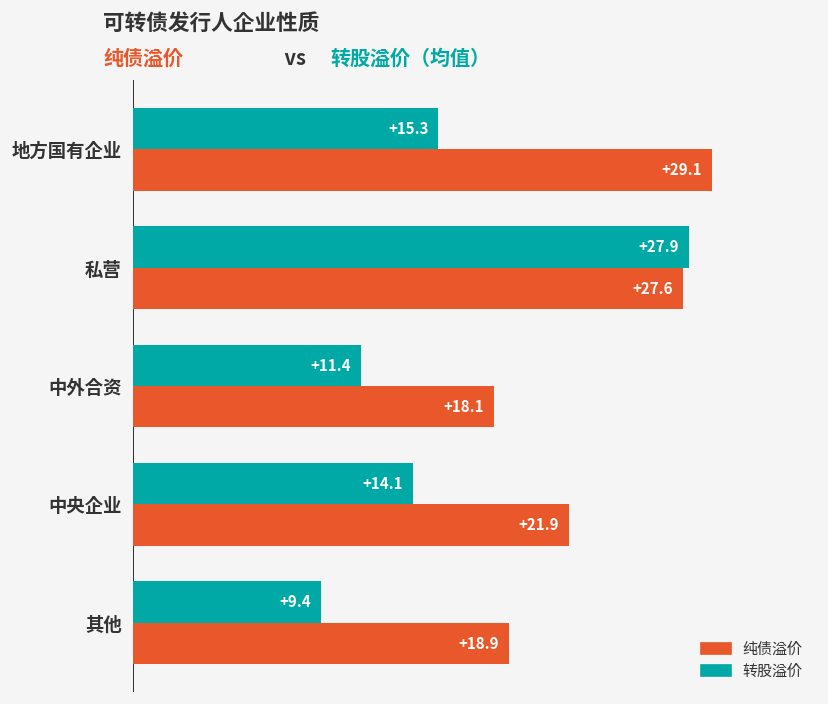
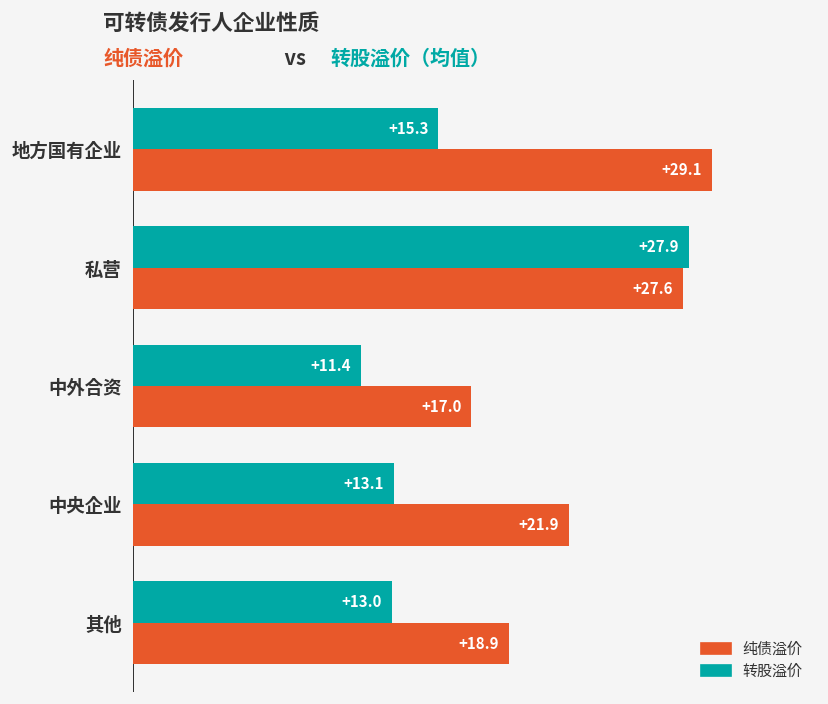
纯债溢价, 中外合资: +18.1 -> +17.0
转股溢价, 中央企业: +14.1 -> +13.1
转股溢价, 其他: +9.4 -> +13.0
